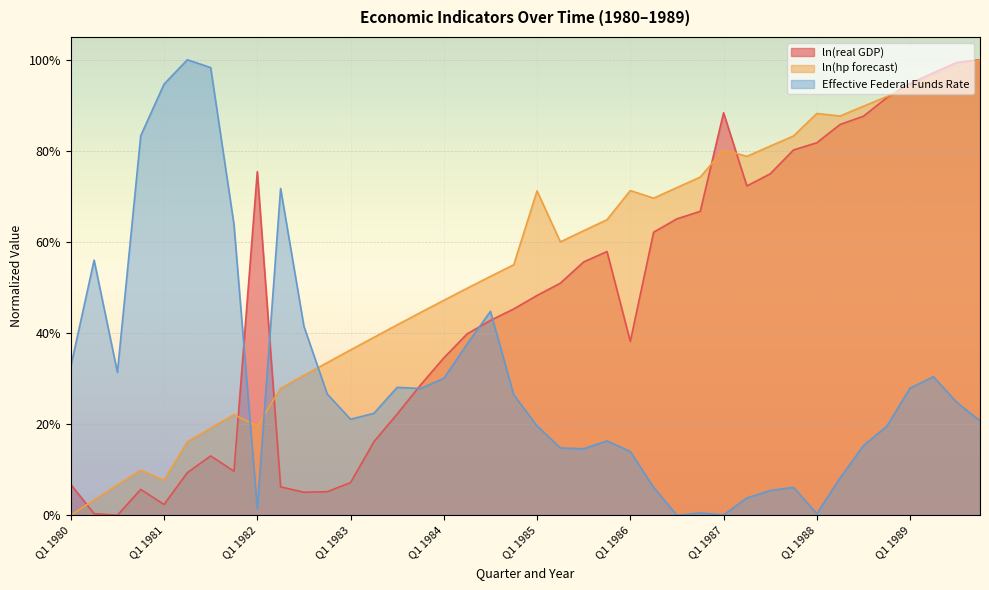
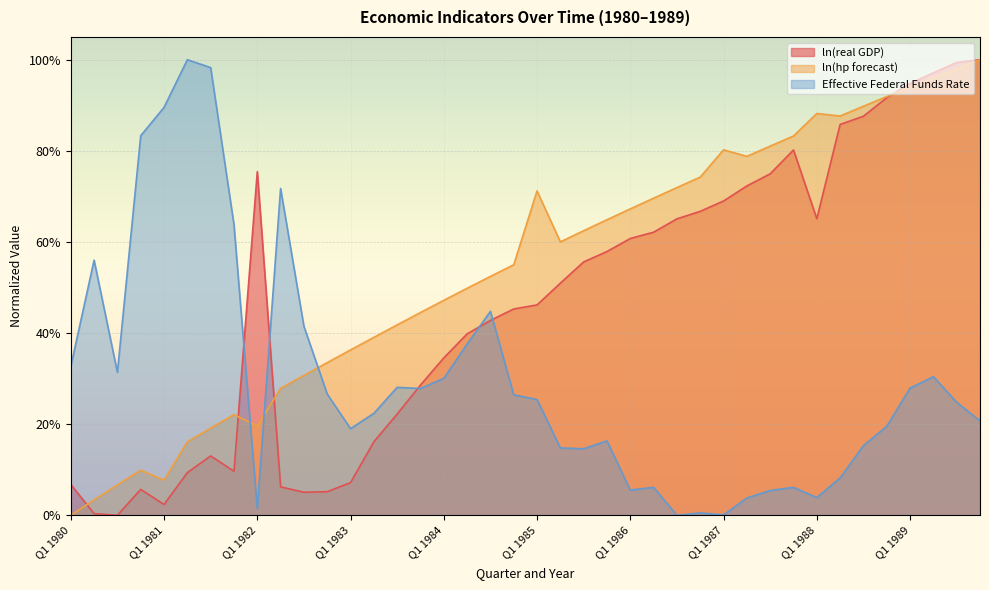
Effective Federal Funds Rate, Q1 1981: 95% -> 90%
Effective Federal Funds Rate, Q1 1983: 21% -> 19%
ln(real GDP), Q1 1985: 48% -> 46%
Effective Federal Funds Rate, Q1 1985: 20% -> 25%
ln(real GDP), Q1 1986: 38% -> 61%
ln(hp forecast), Q1 1986: 71% -> 67%
Effective Federal Funds Rate, Q1 1986: 14% -> 6%
ln(real GDP), Q1 1987: 88% -> 69%
ln(real GDP), Q1 1988: 82% -> 65%
Effective Federal Funds Rate, Q1 1988: 0% -> 4%
